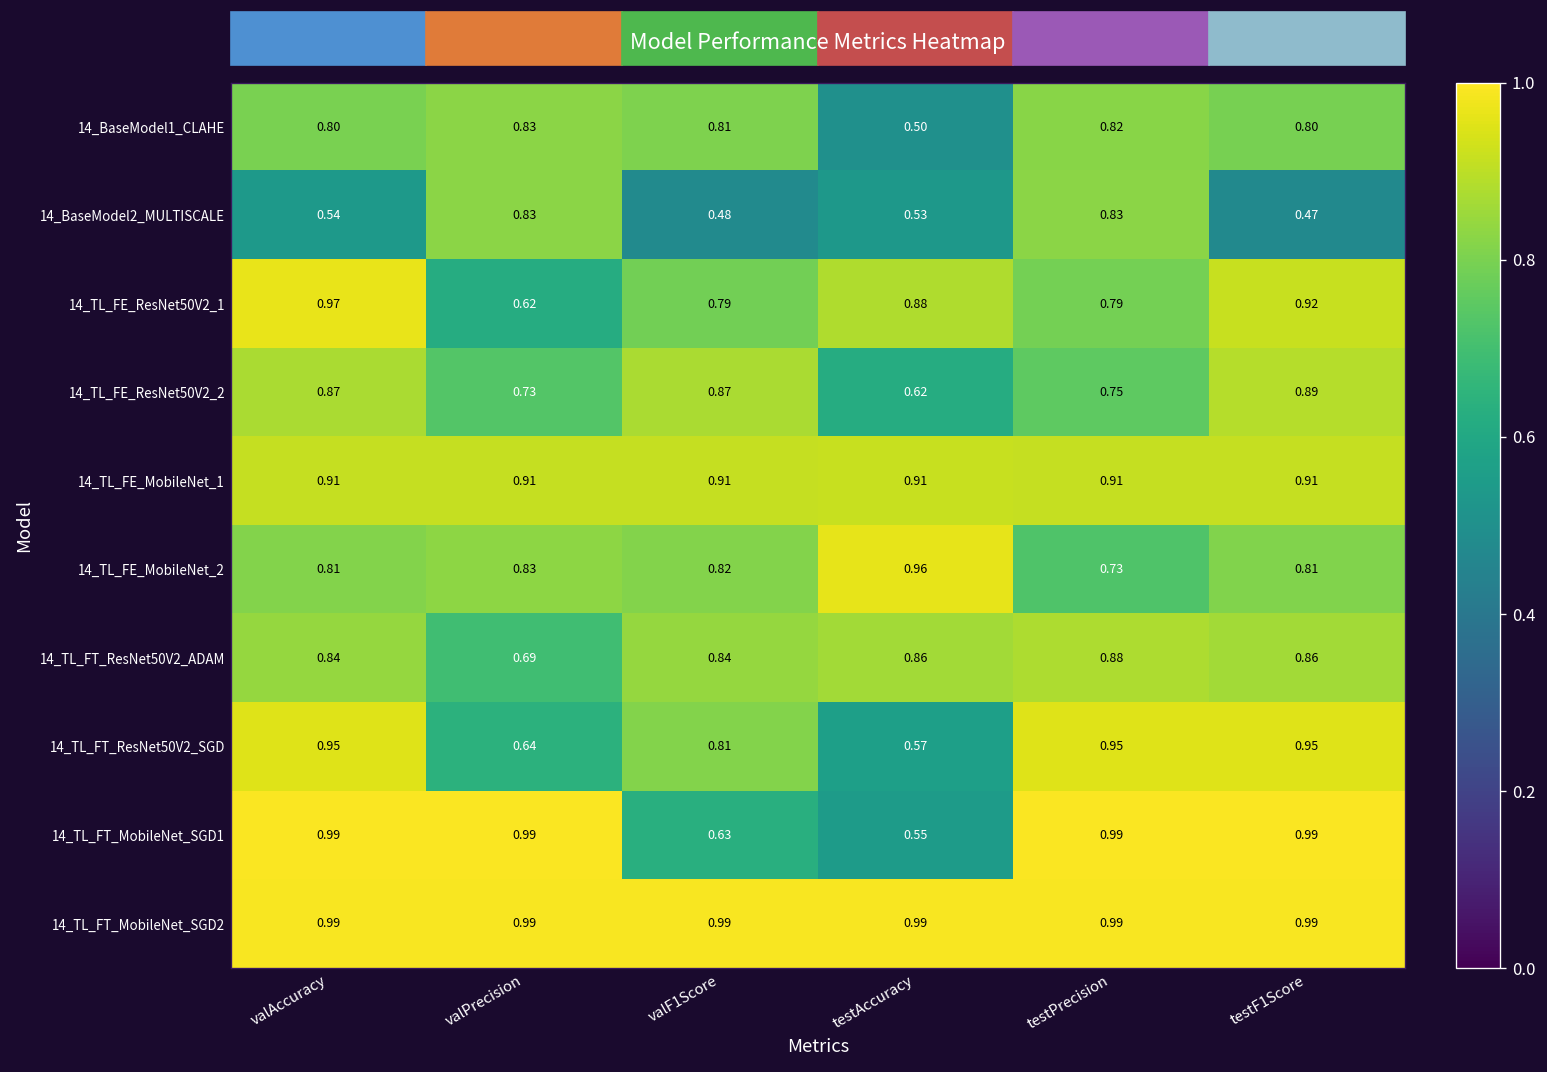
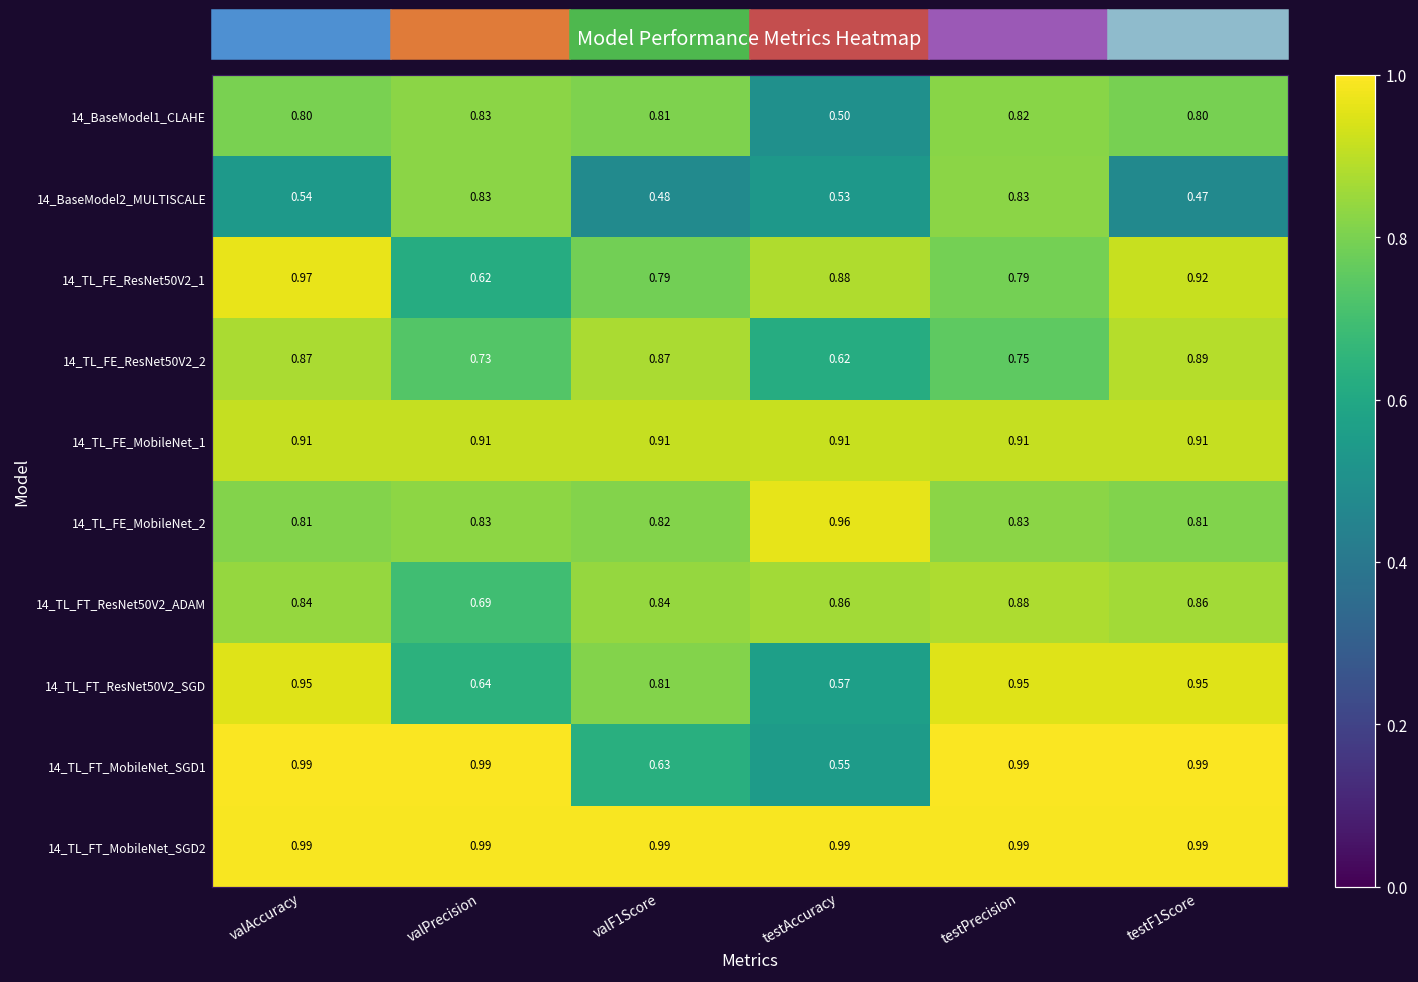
14_TL_FE_MobileNet_2, testPrecision: 0.73 -> 0.83
